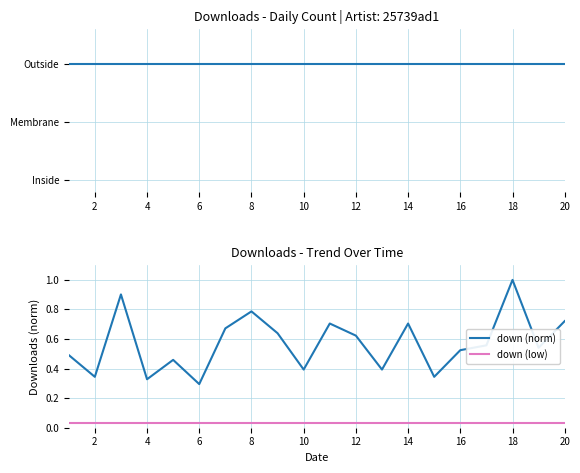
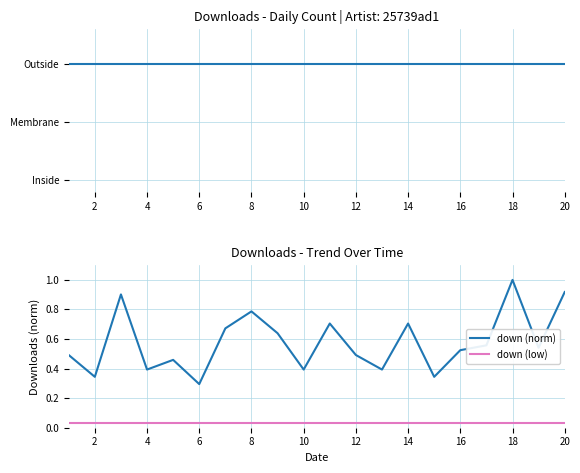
Downloads - Trend Over Time, down (norm), 4: 0.33 -> 0.39
Downloads - Trend Over Time, down (norm), 12: 0.62 -> 0.49
Downloads - Trend Over Time, down (norm), 20: 0.72 -> 0.92
